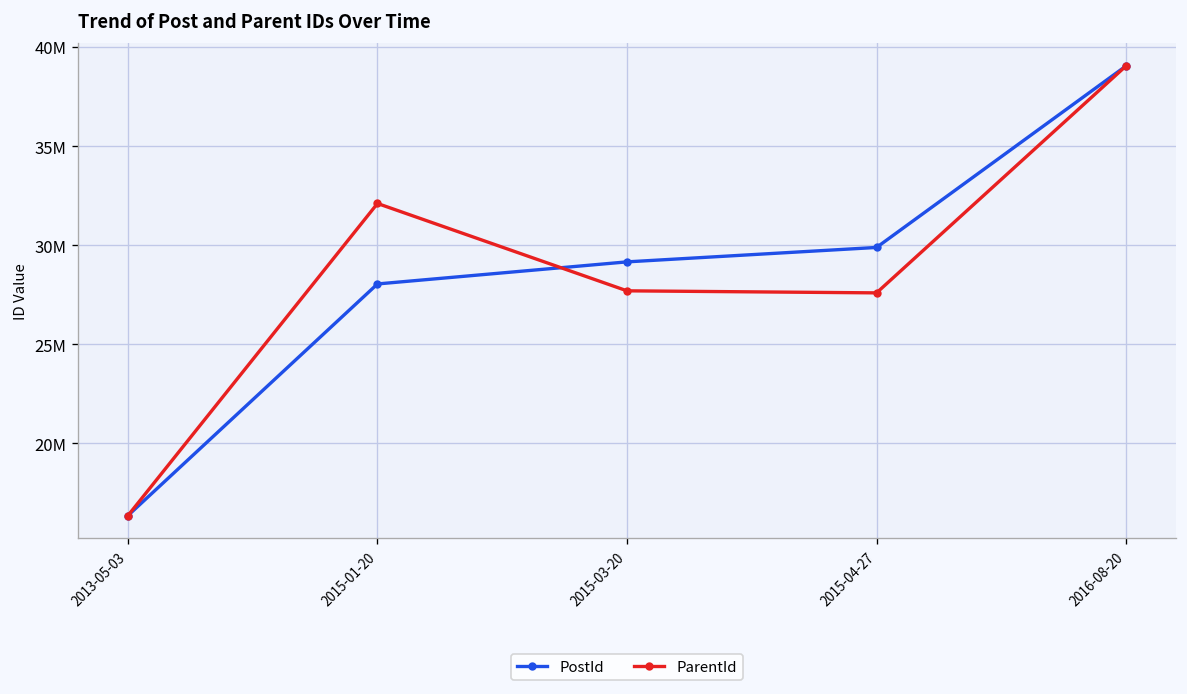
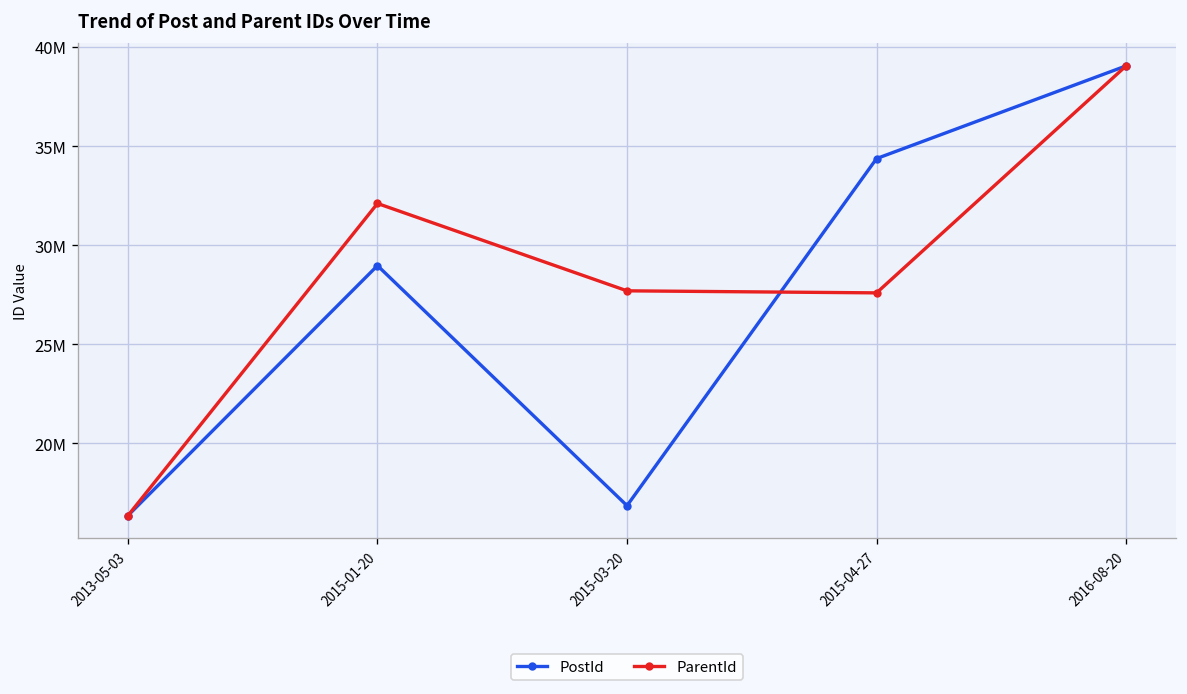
PostId, 2015-01-20: 28000000 -> 29000000
PostId, 2015-03-20: 29200000 -> 16900000
PostId, 2015-04-27: 29900000 -> 34400000
